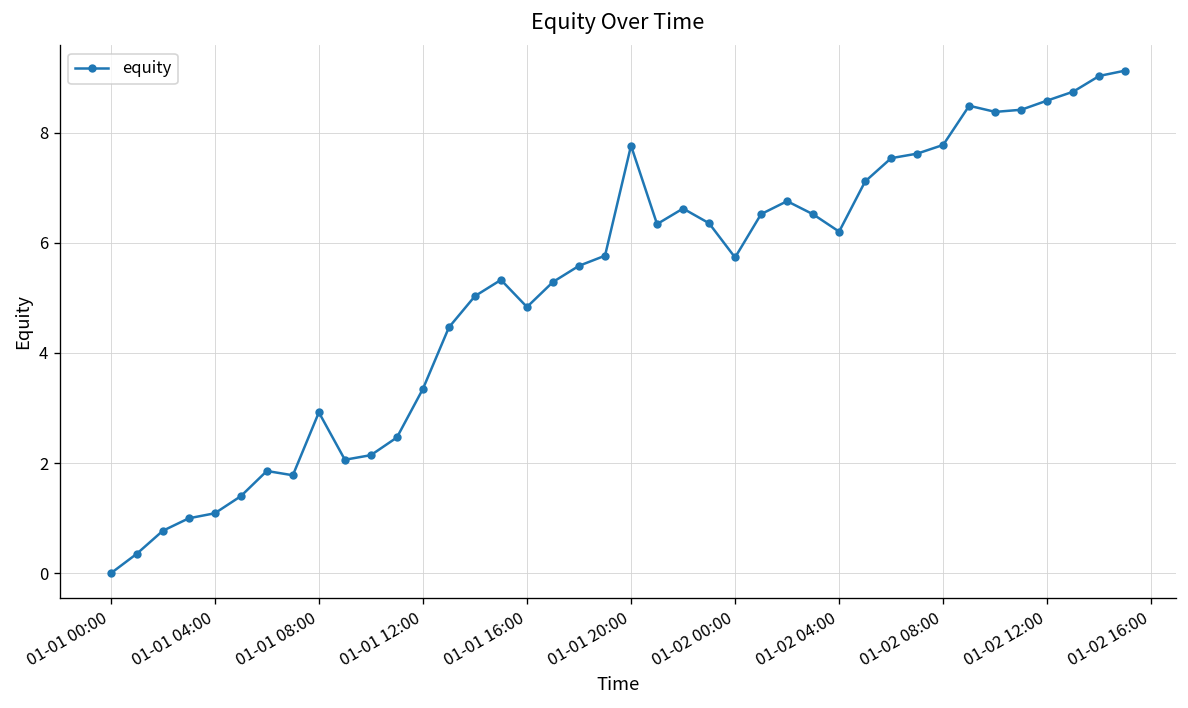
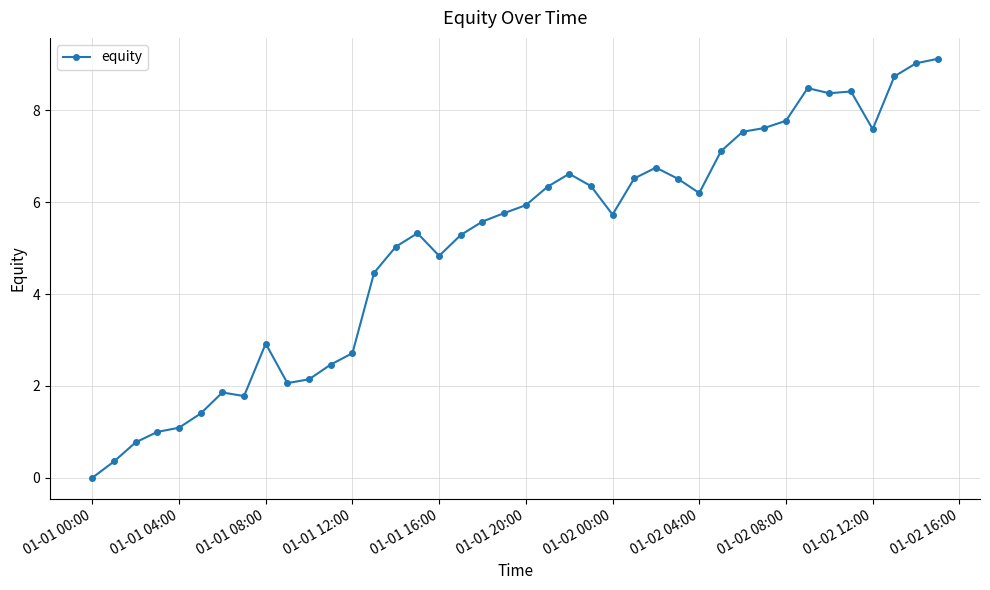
01-01 12:00: 3.3 -> 2.7
01-01 20:00: 7.8 -> 5.9
01-02 12:00: 8.6 -> 7.6
